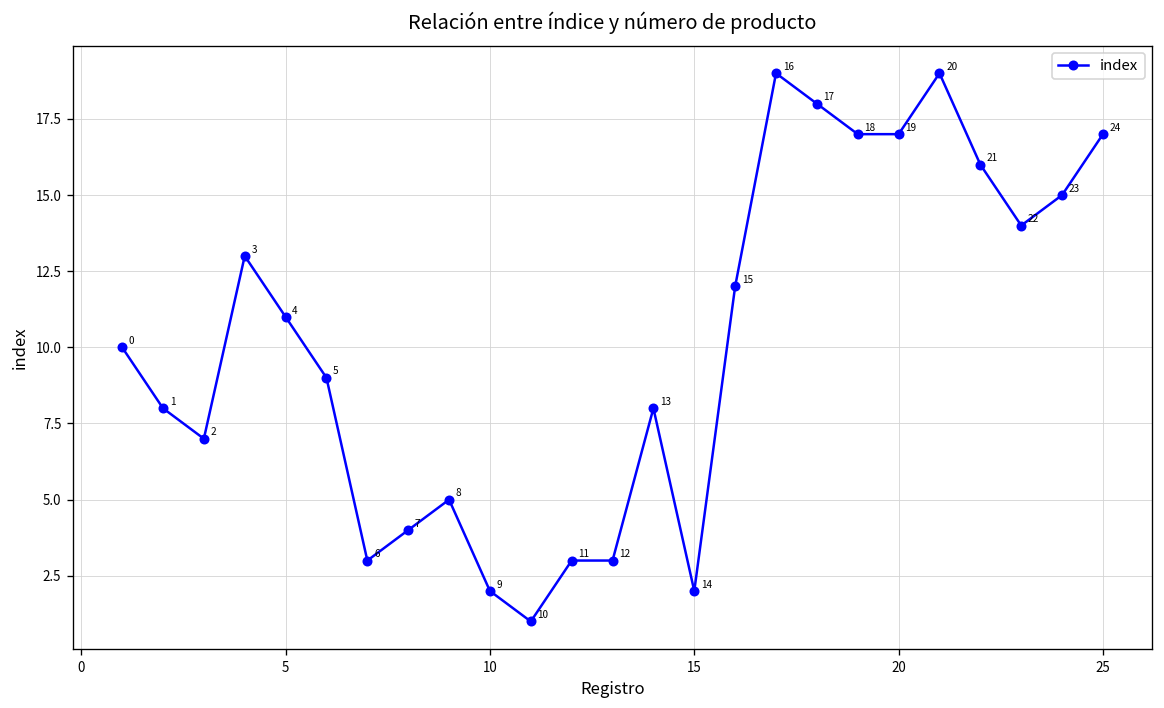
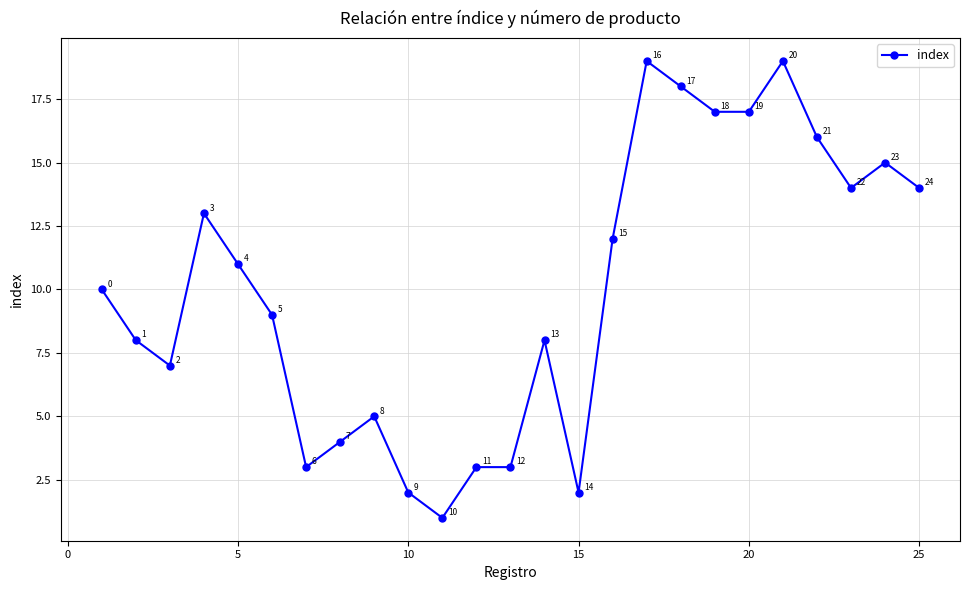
25: 17 -> 14
